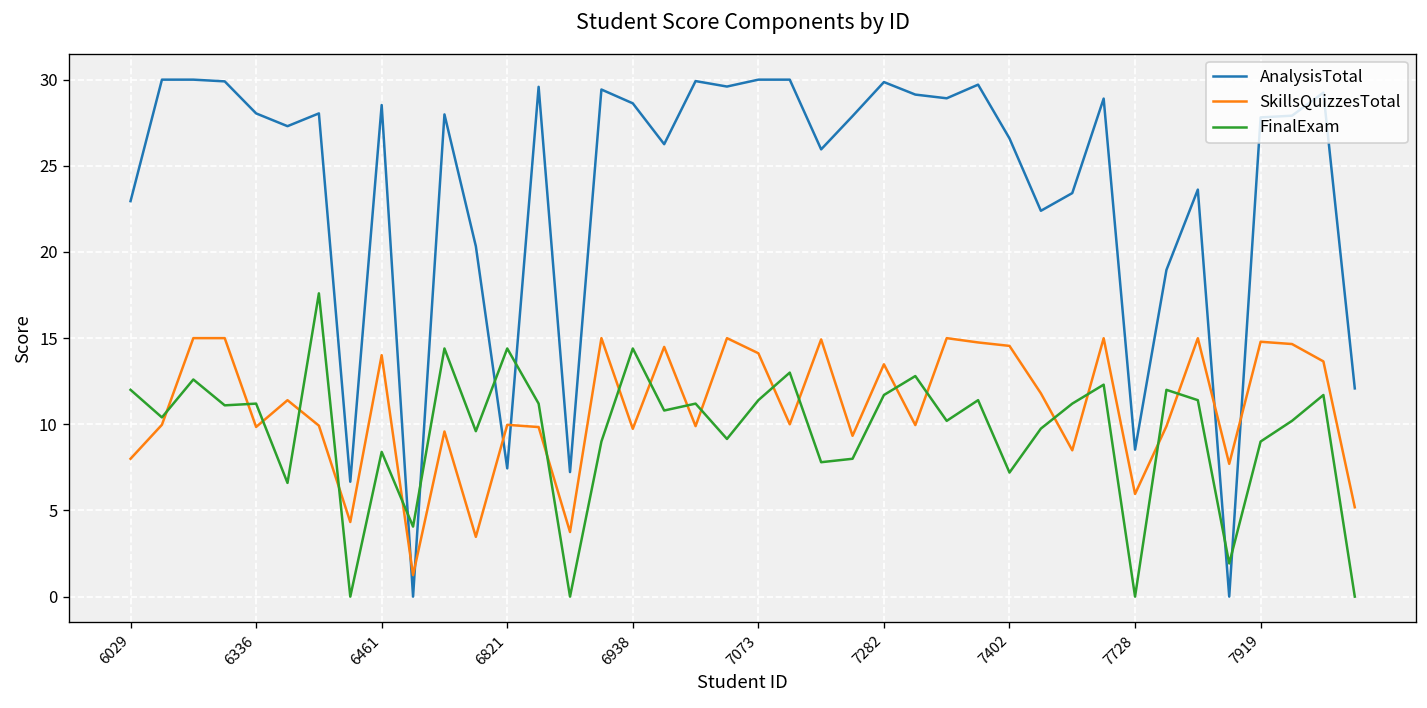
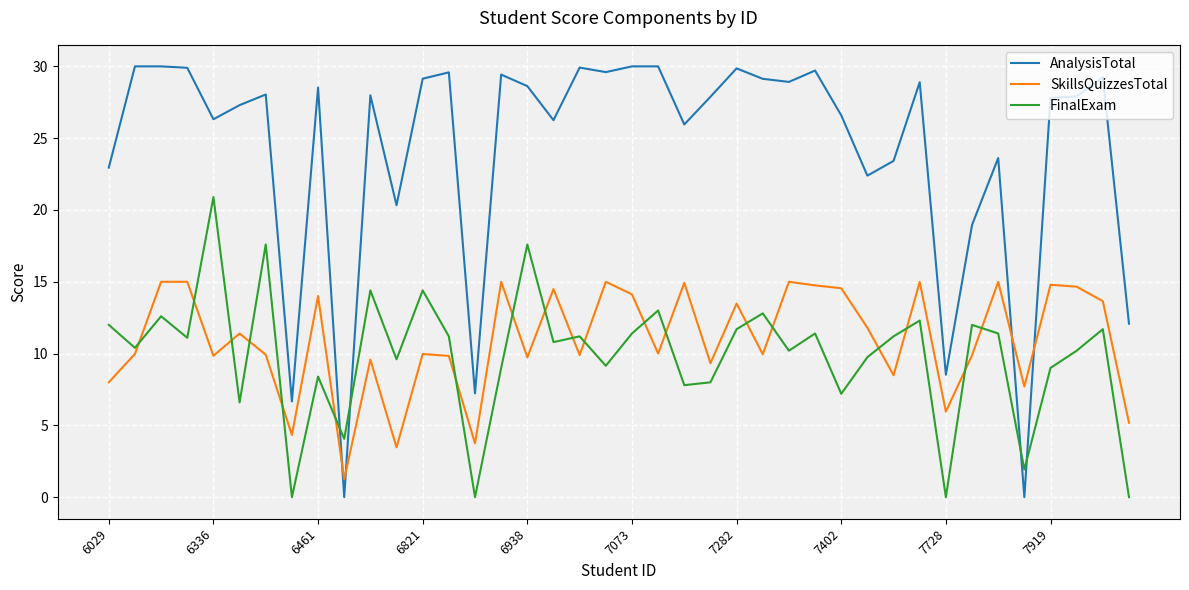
AnalysisTotal, 6336: 28.0 -> 26.3
FinalExam, 6336: 11.2 -> 20.9
AnalysisTotal, 6821: 7.4 -> 29.1
FinalExam, 6938: 14.4 -> 17.6
